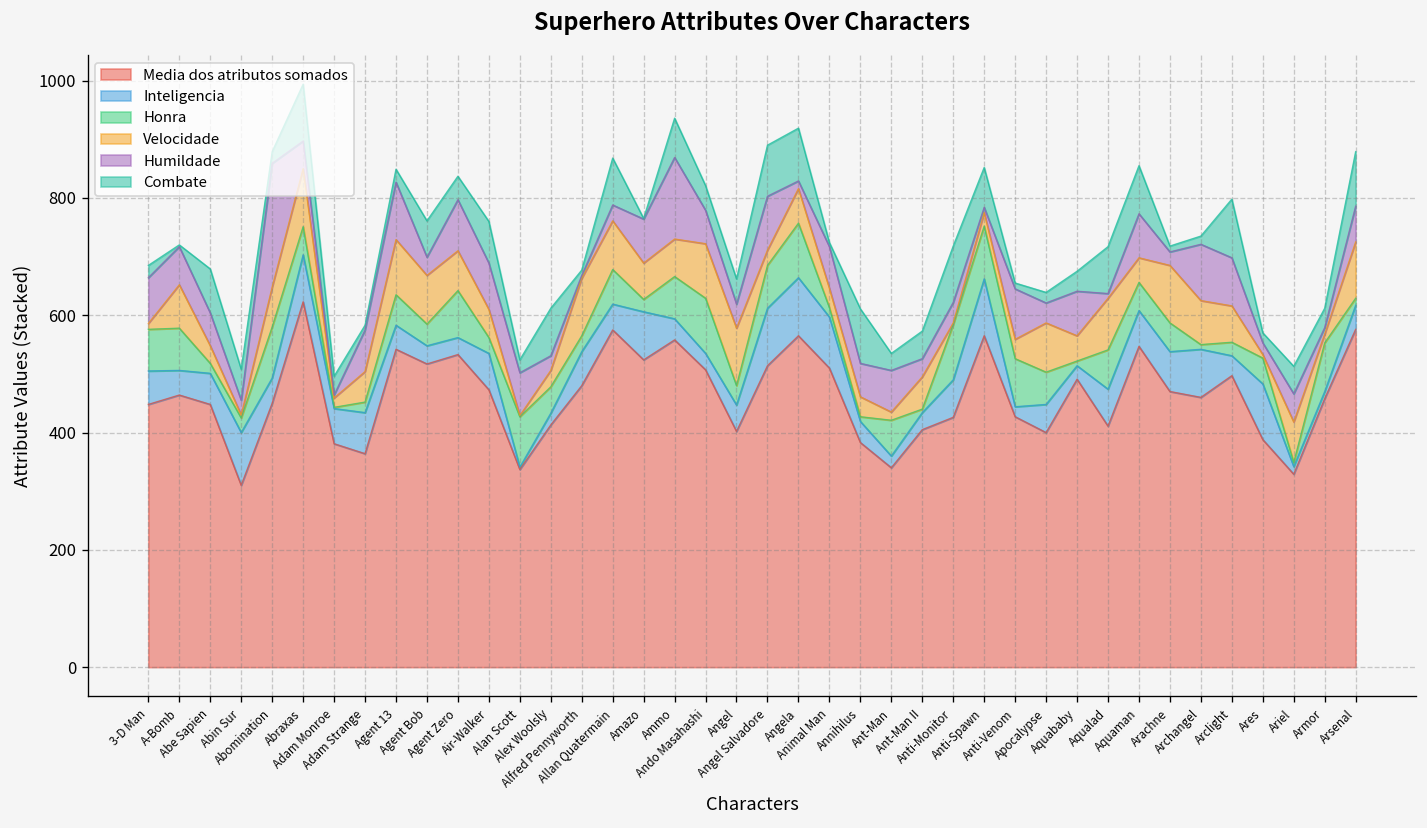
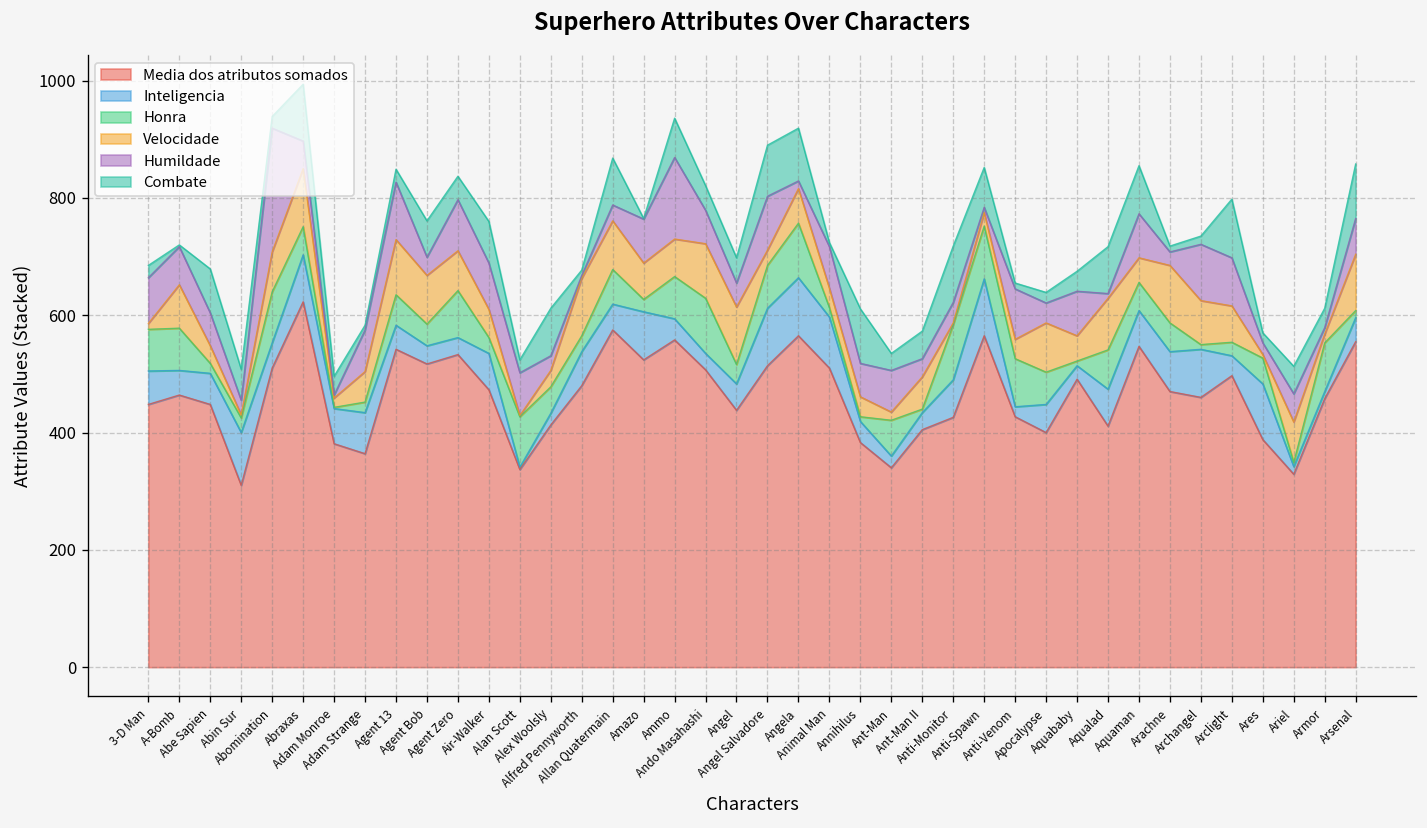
Media dos atributos somados, Abomination: 450 -> 510
Media dos atributos somados, Angel: 400 -> 440
Media dos atributos somados, Arsenal: 580 -> 560
